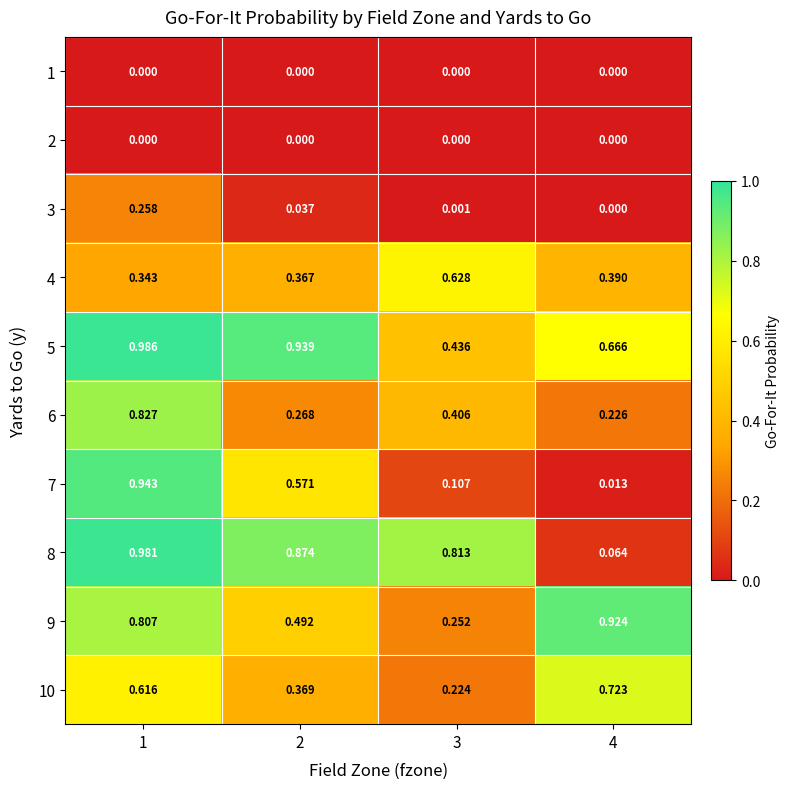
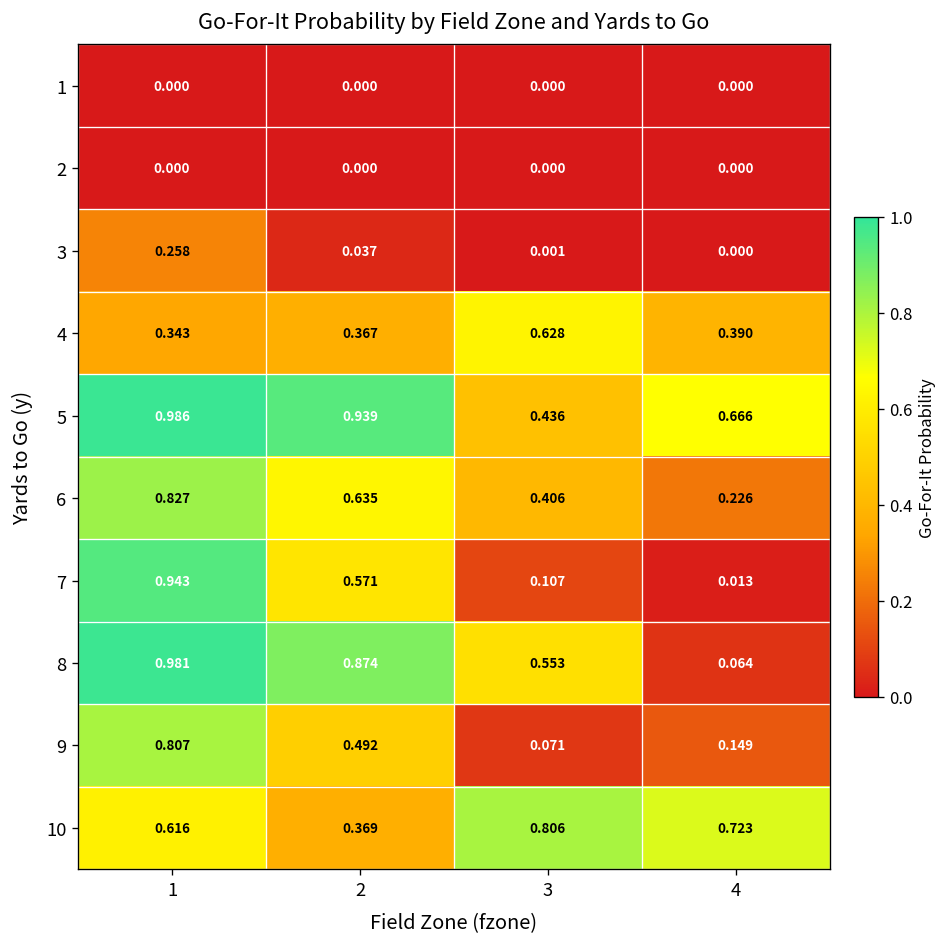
6, 2: 0.268 -> 0.635
8, 3: 0.813 -> 0.553
9, 3: 0.252 -> 0.071
9, 4: 0.924 -> 0.149
10, 3: 0.224 -> 0.806
